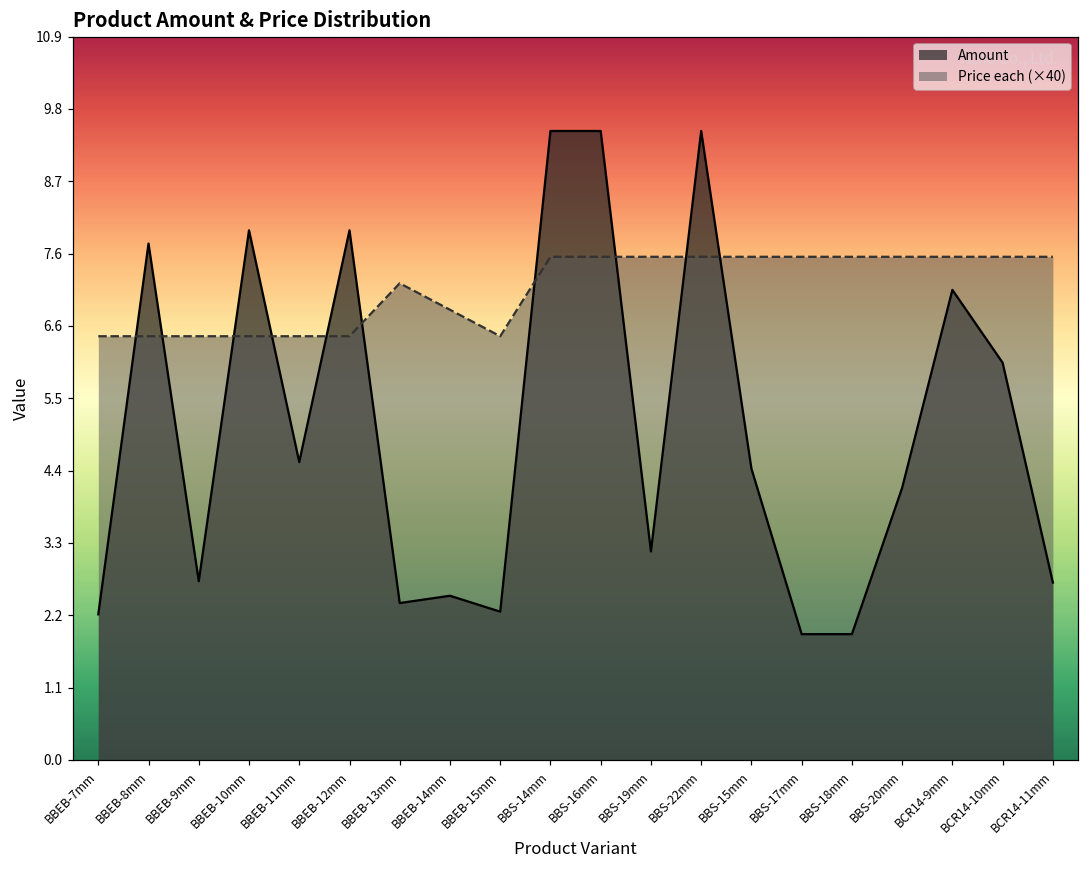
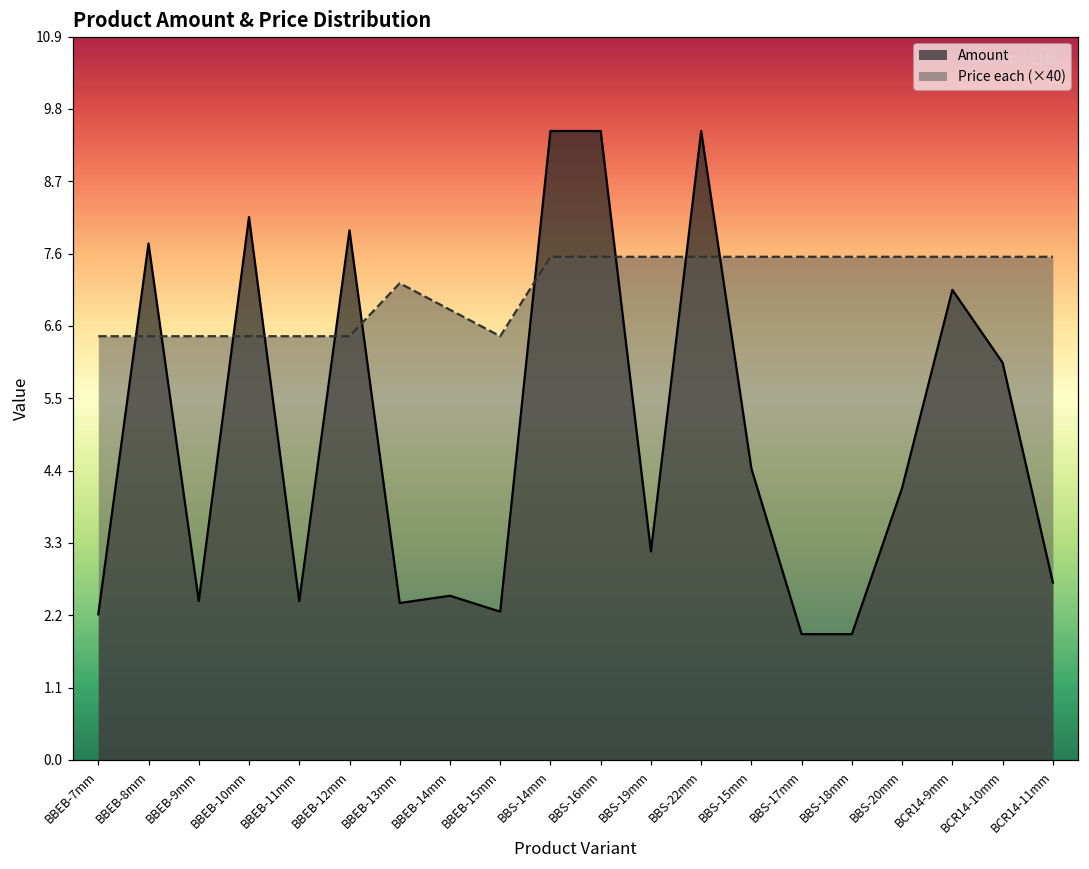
Amount, BBEB-9mm: 2.7 -> 2.4
Amount, BBEB-10mm: 8.0 -> 8.2
Amount, BBEB-11mm: 4.5 -> 2.4
